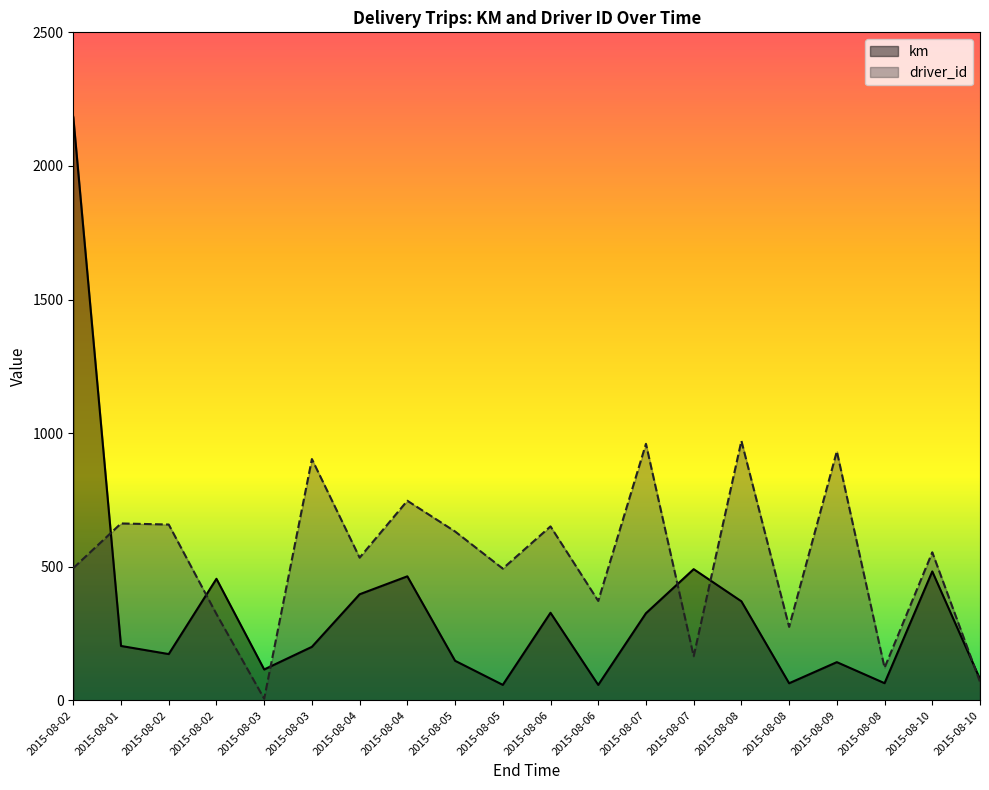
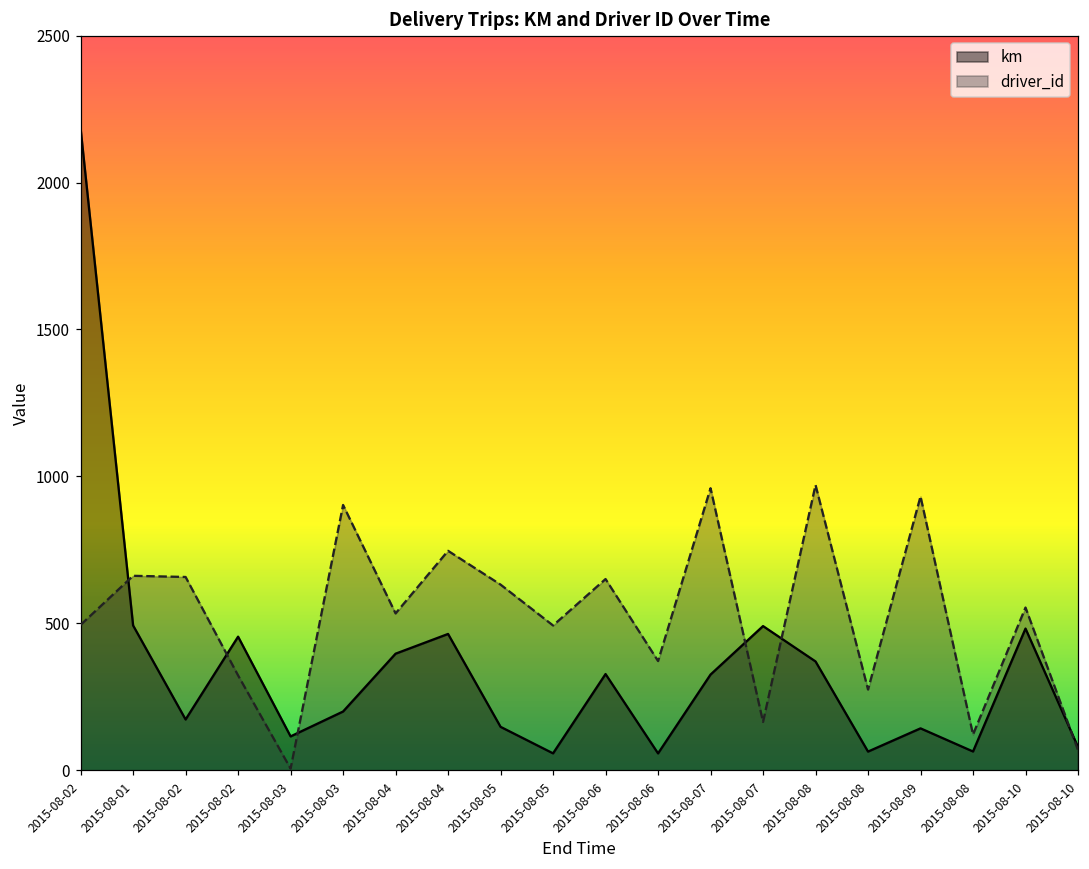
km, 2015-08-01: 200 -> 490
